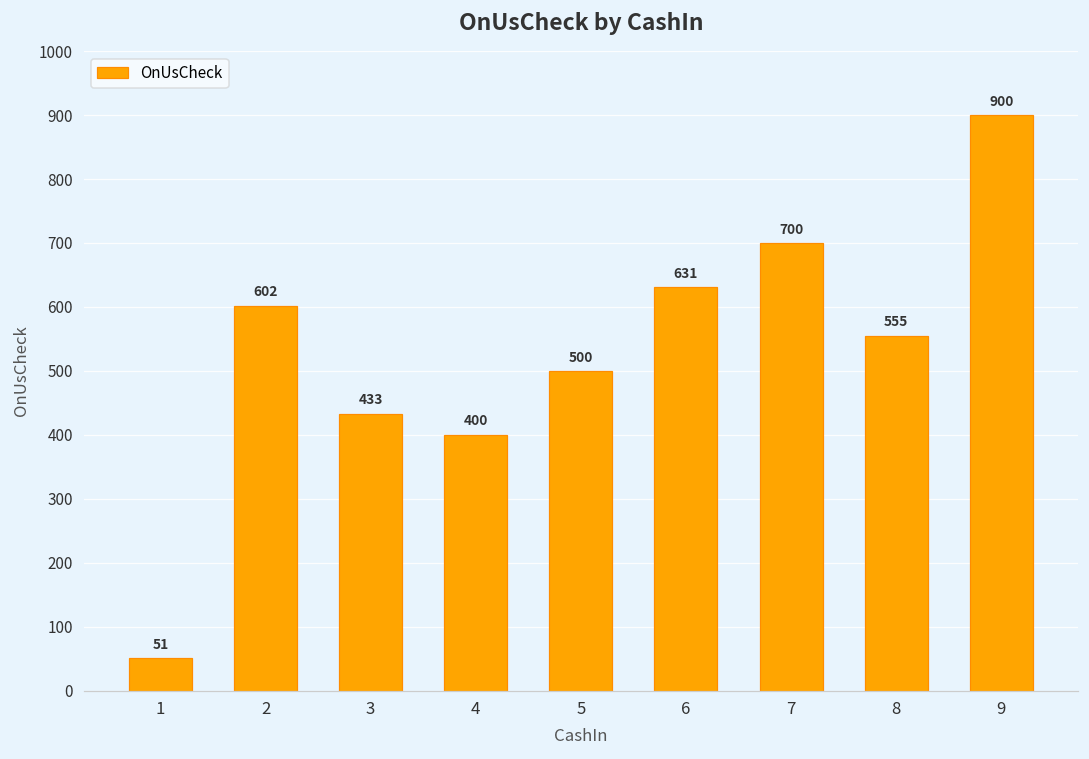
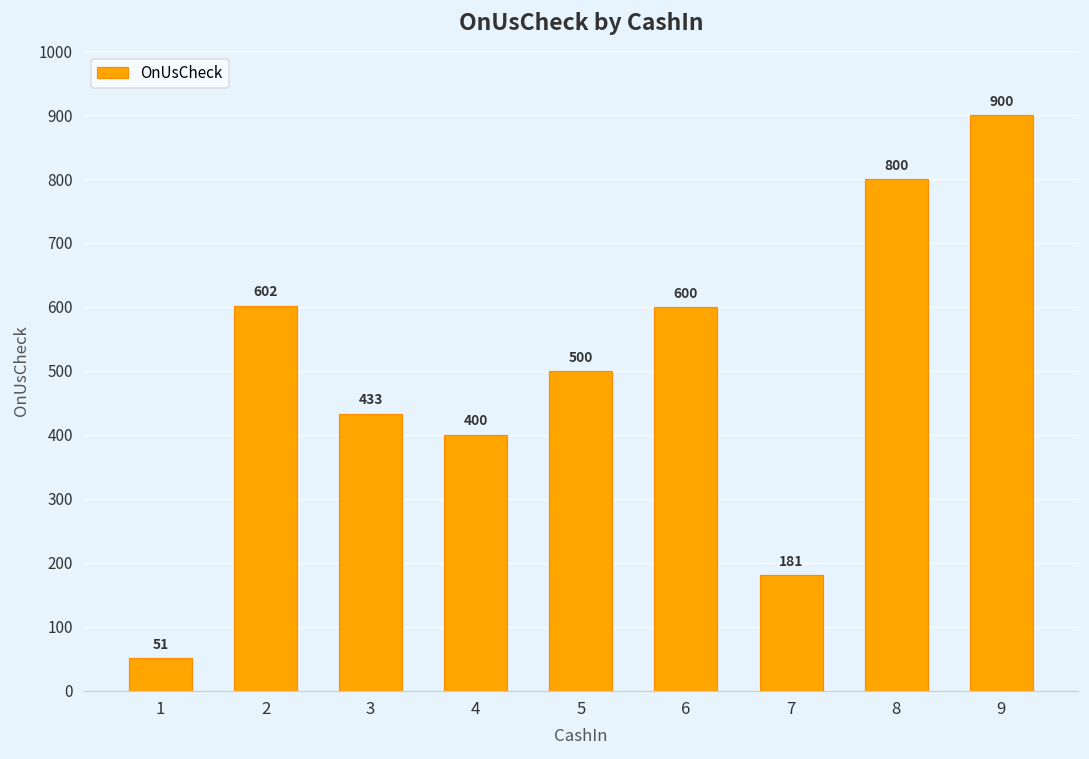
6: 631 -> 600
7: 700 -> 181
8: 555 -> 800
